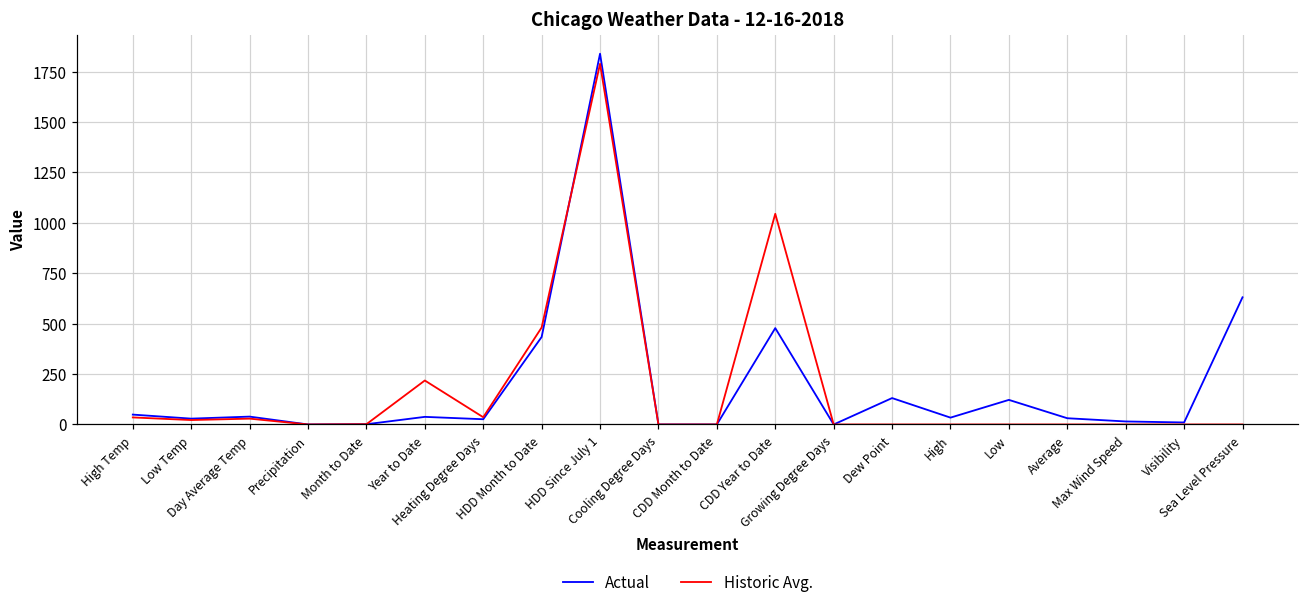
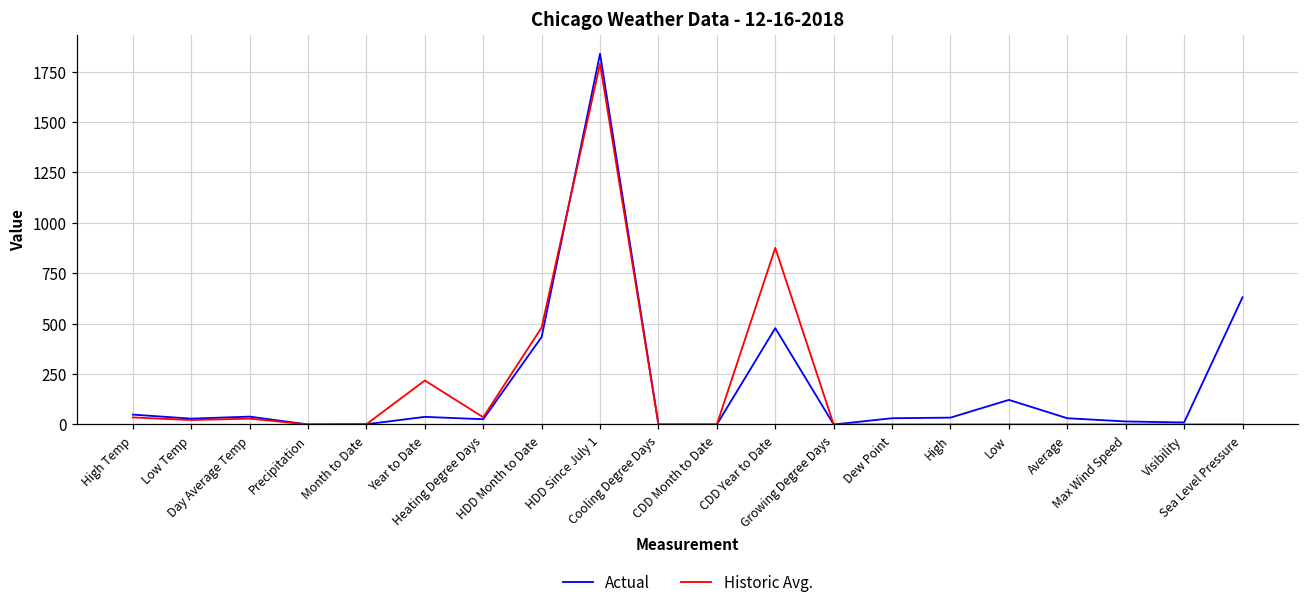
Historic Avg., CDD Year to Date: 1050 -> 880
Actual, Dew Point: 130 -> 30
